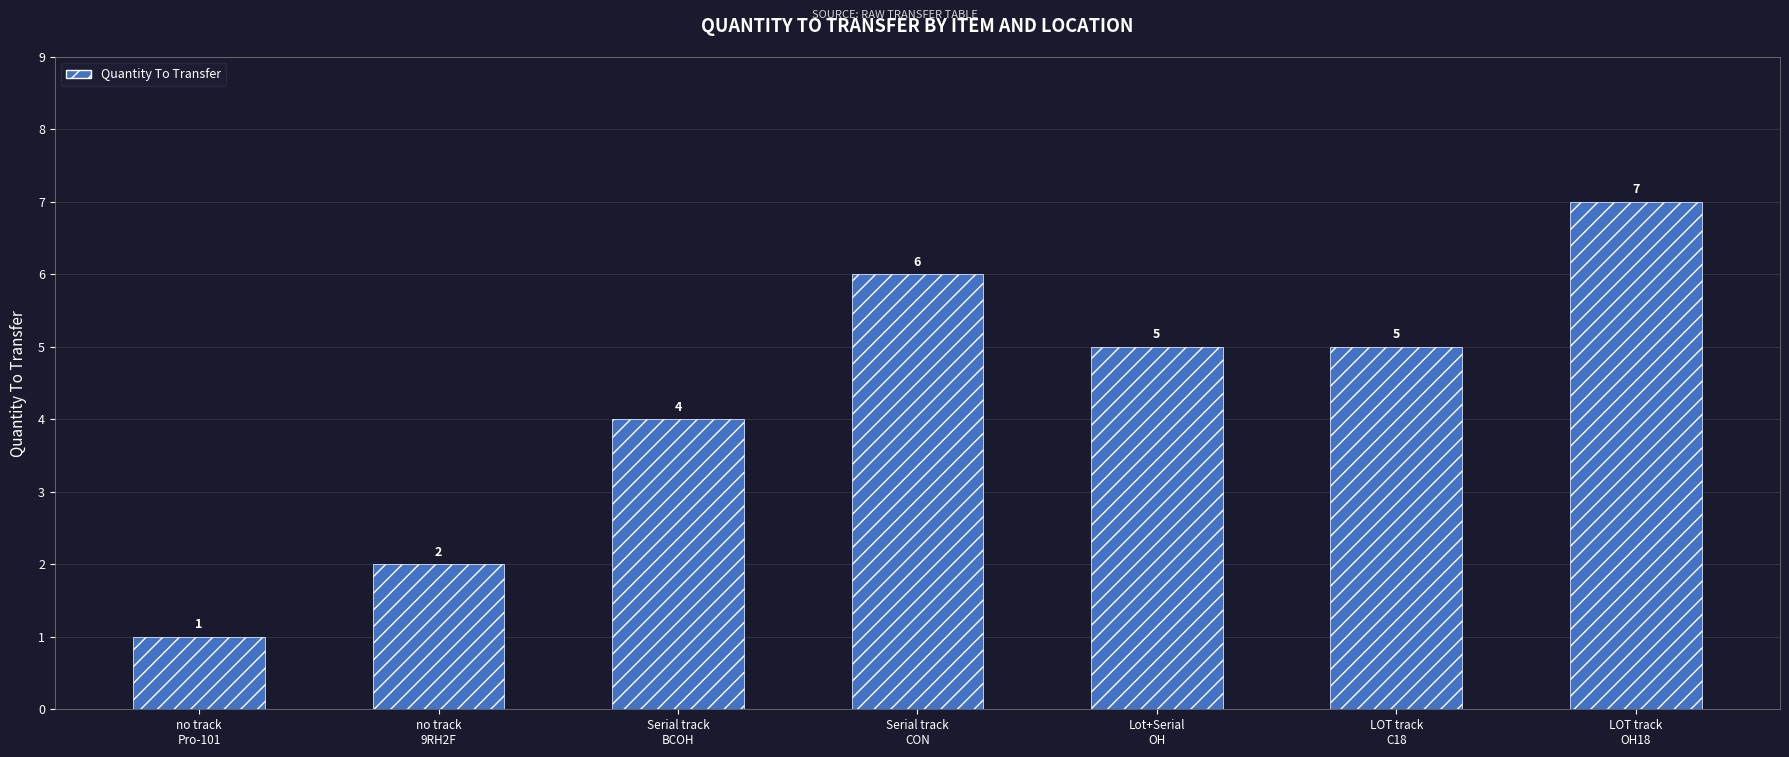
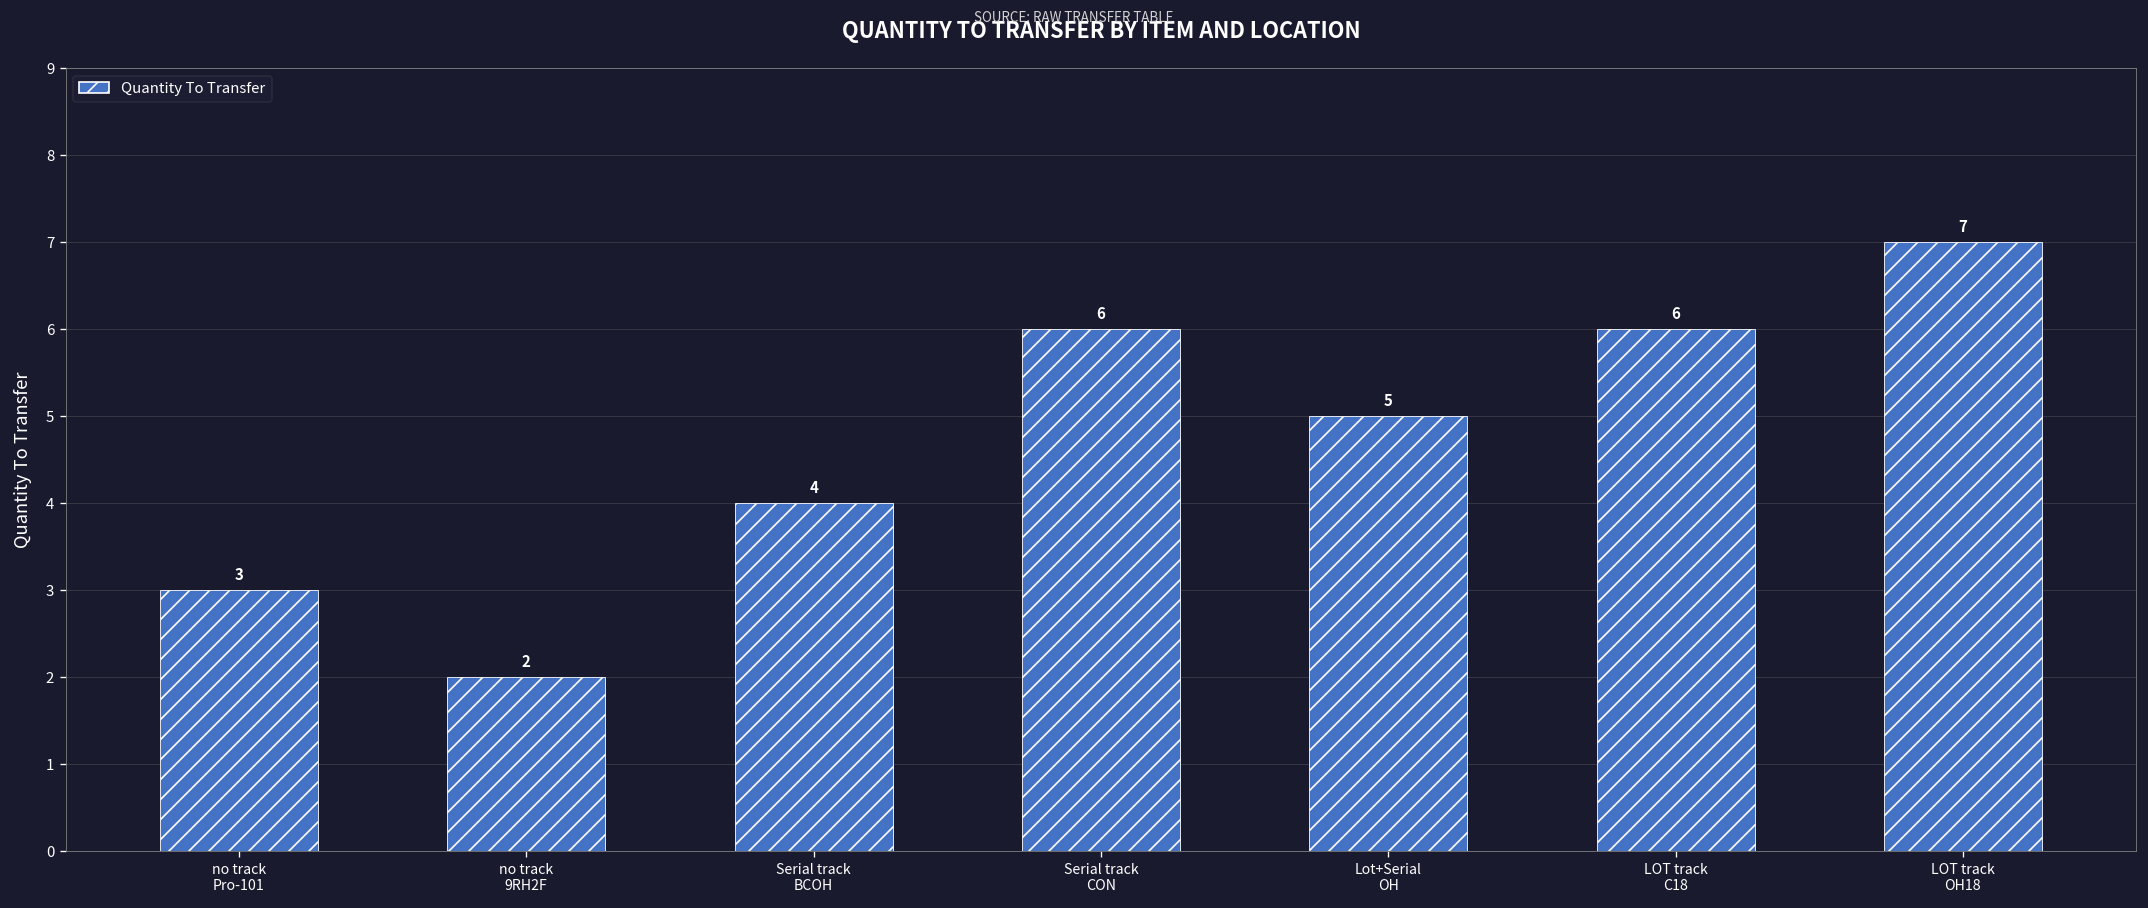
no track Pro-101: 1 -> 3
LOT track C18: 5 -> 6
